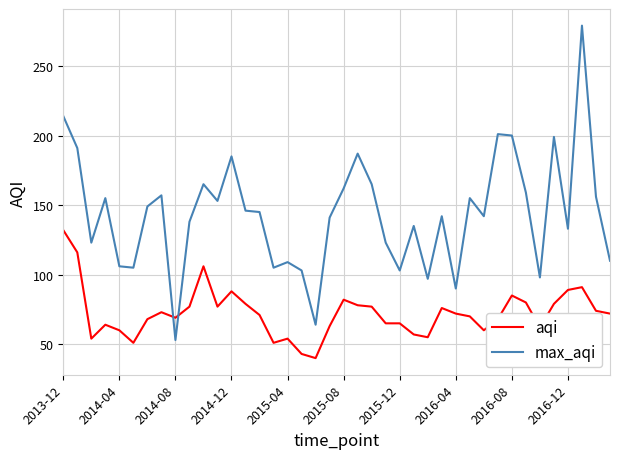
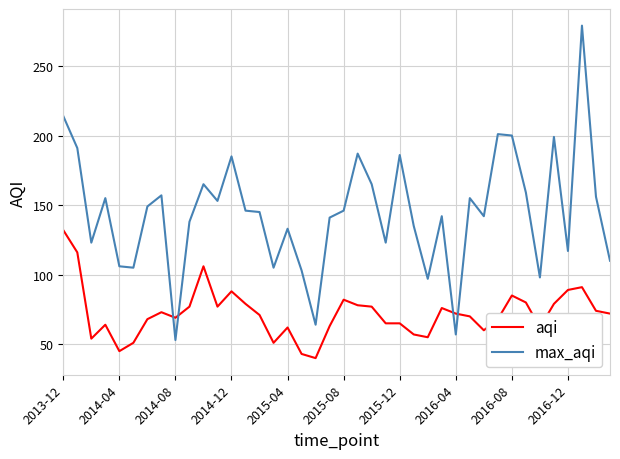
aqi, 2014-04: 60 -> 45
aqi, 2015-04: 54 -> 62
max_aqi, 2015-04: 109 -> 133
max_aqi, 2015-08: 162 -> 146
max_aqi, 2015-12: 103 -> 186
max_aqi, 2016-04: 90 -> 57
max_aqi, 2016-12: 133 -> 117
